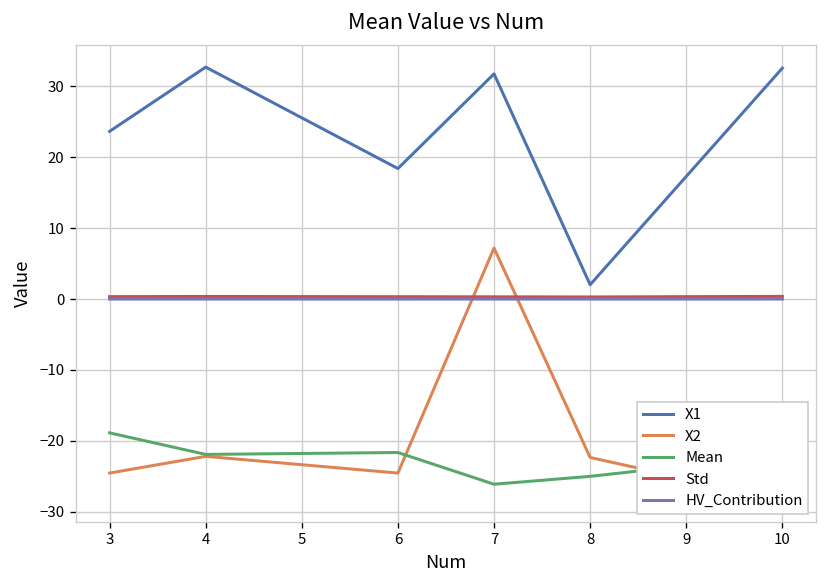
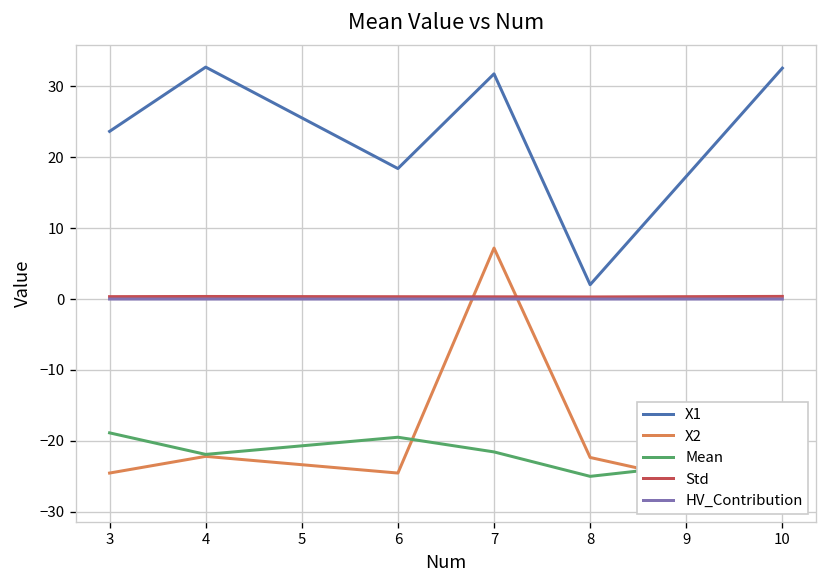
Mean, 6: -22 -> -19
Mean, 7: -26 -> -22
